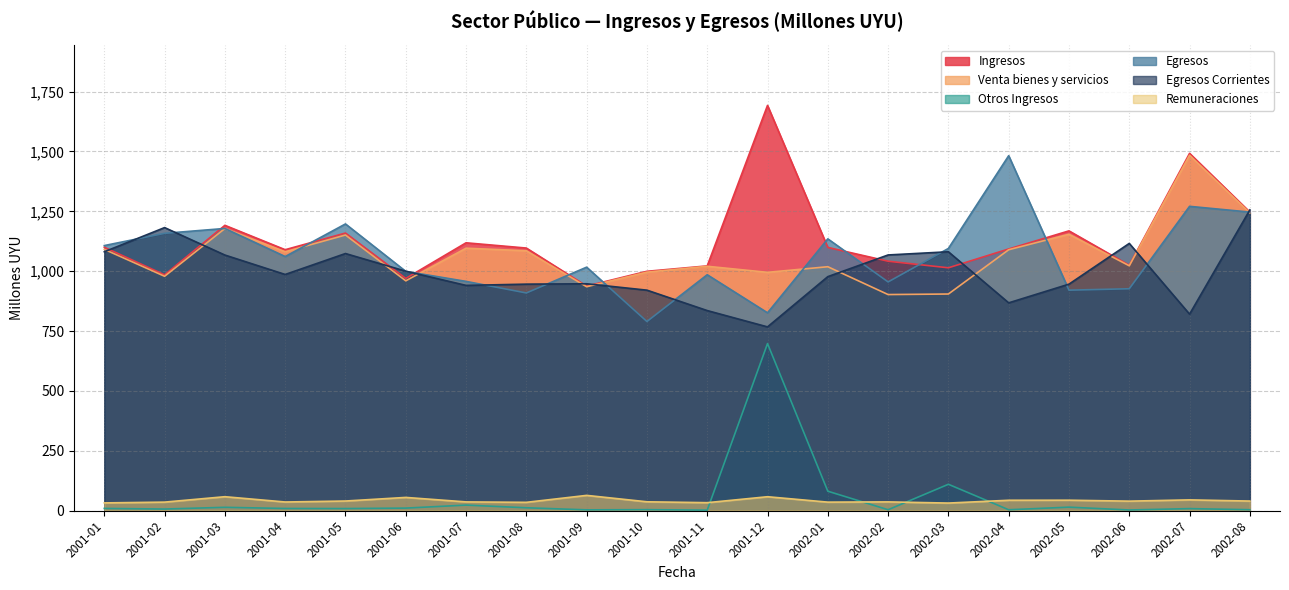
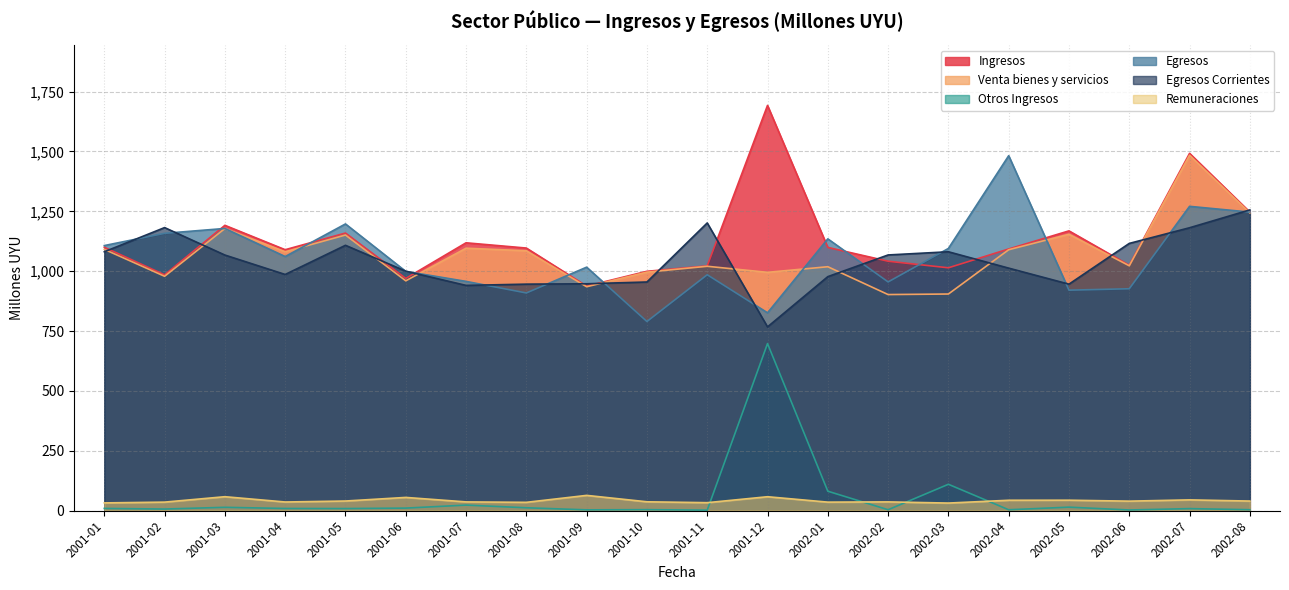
Egresos Corrientes, 2001-05: 1,070 -> 1,110
Egresos Corrientes, 2001-10: 920 -> 950
Egresos Corrientes, 2001-11: 840 -> 1,200
Egresos Corrientes, 2002-04: 870 -> 1,010
Egresos Corrientes, 2002-07: 820 -> 1,180
